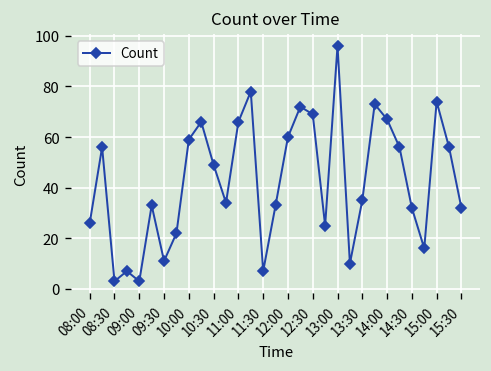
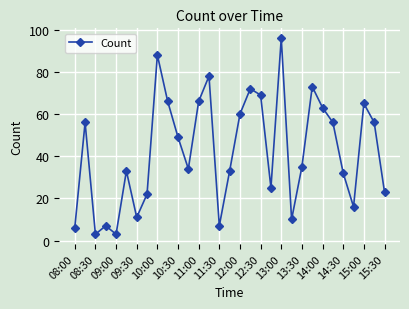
08:00: 26 -> 6
10:00: 59 -> 88
14:00: 67 -> 63
15:00: 74 -> 65
15:30: 32 -> 23
